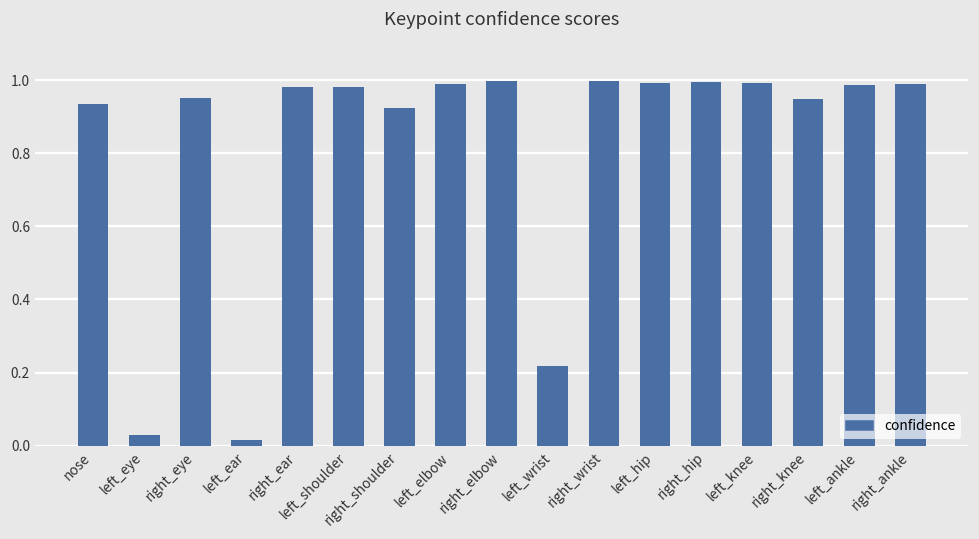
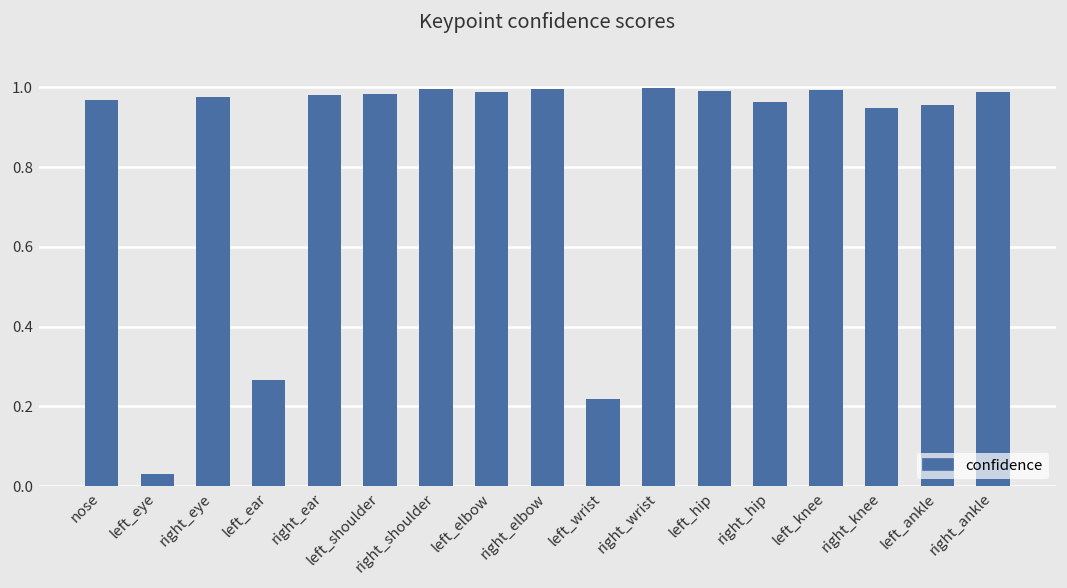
nose: 0.94 -> 0.97
right_eye: 0.95 -> 0.98
left_ear: 0.02 -> 0.27
right_shoulder: 0.92 -> 1.00
right_hip: 0.99 -> 0.96
left_ankle: 0.99 -> 0.96
